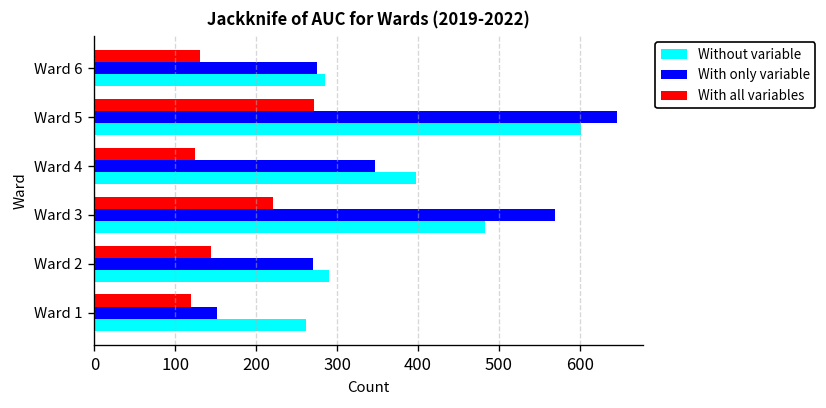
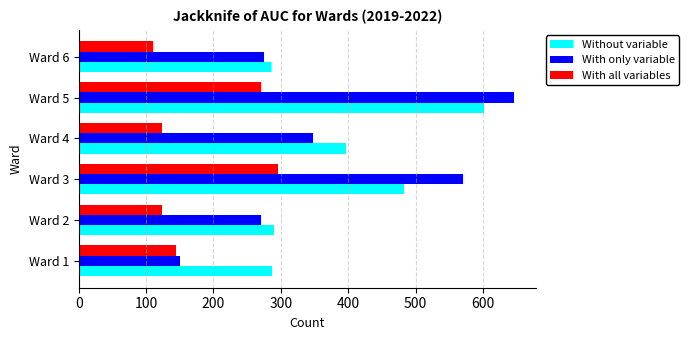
With all variables, Ward 6: 130 -> 110
With all variables, Ward 3: 220 -> 300
With all variables, Ward 2: 140 -> 120
With all variables, Ward 1: 120 -> 140
Without variable, Ward 1: 260 -> 290
